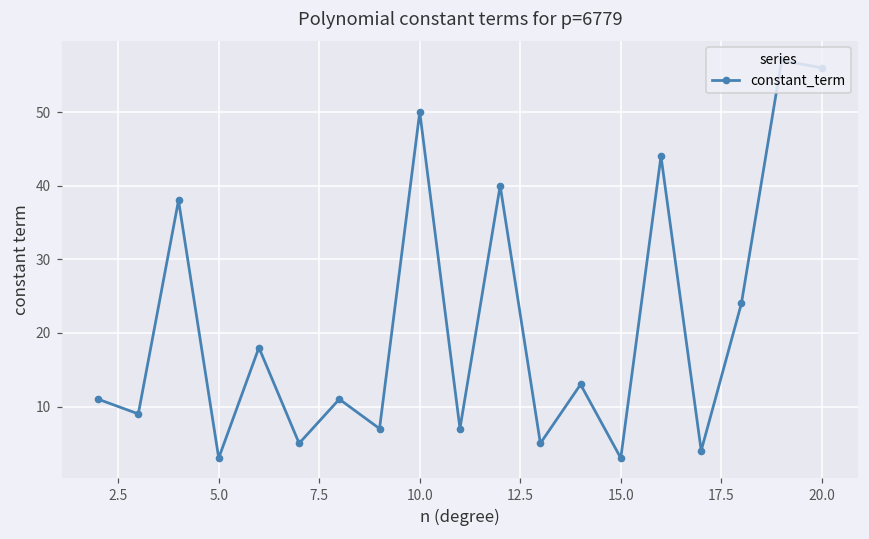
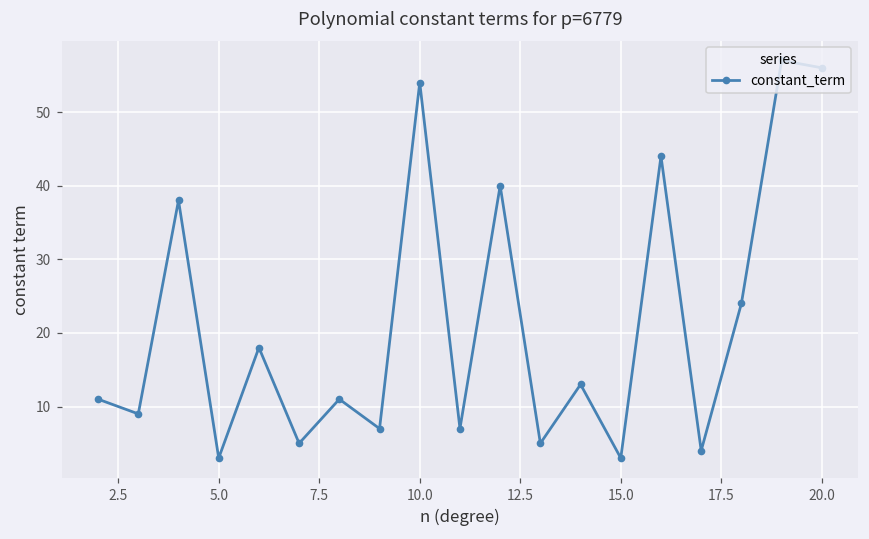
10.0: 50 -> 54
